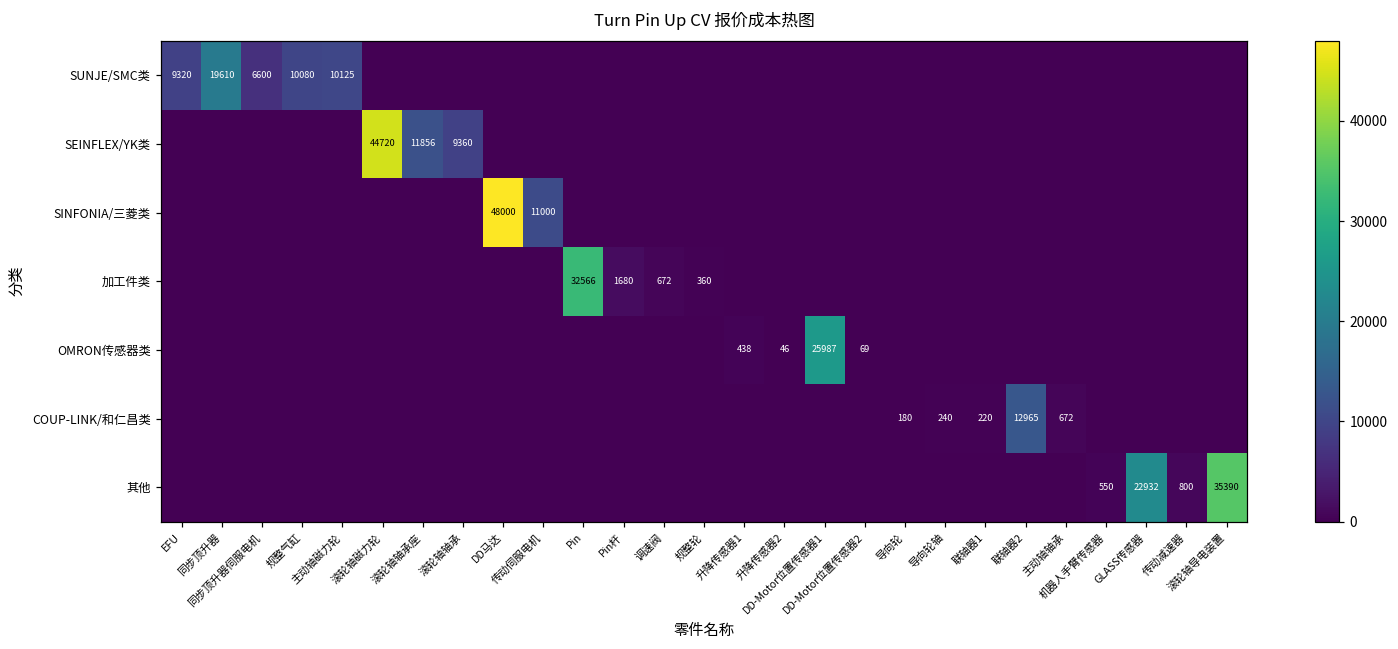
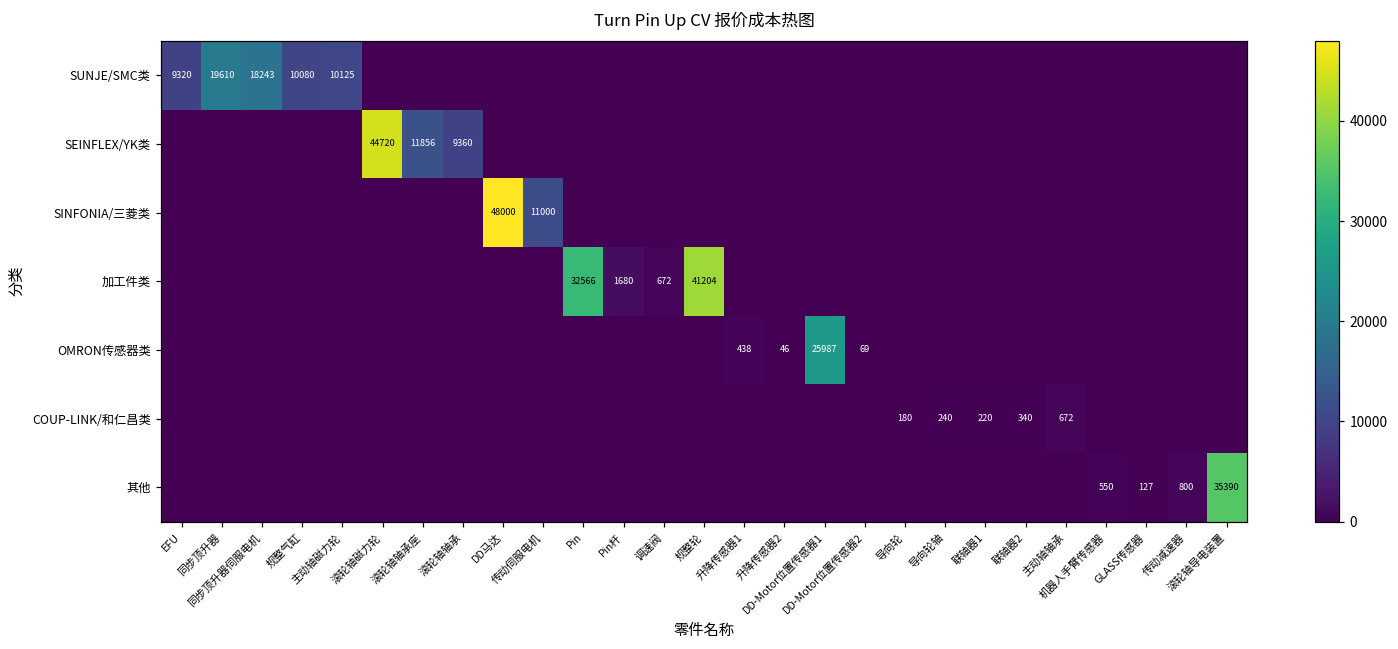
SUNJE/SMC类, 同步顶升器伺服电机: 6600 -> 18243
加工件类, 规整轮: 360 -> 41204
COUP-LINK/和仁昌类, 联轴器2: 12965 -> 340
其他, GLASS传感器: 22932 -> 127
